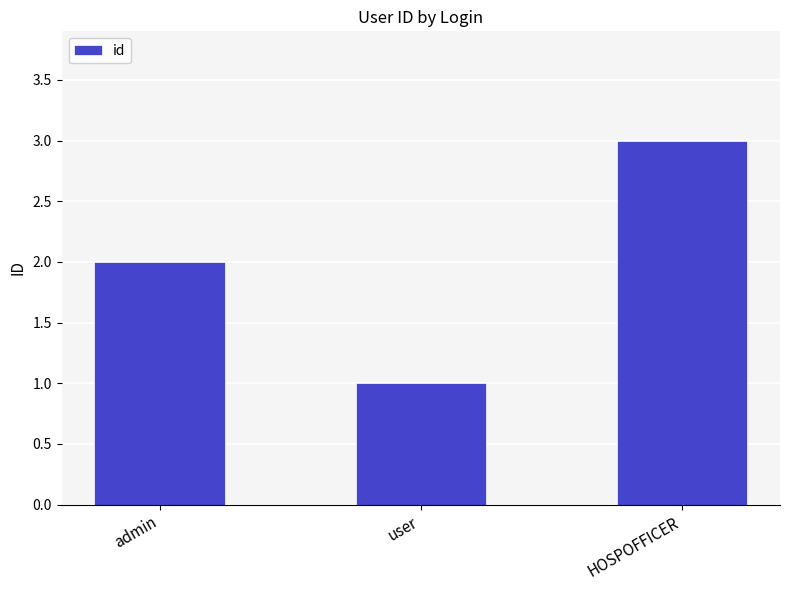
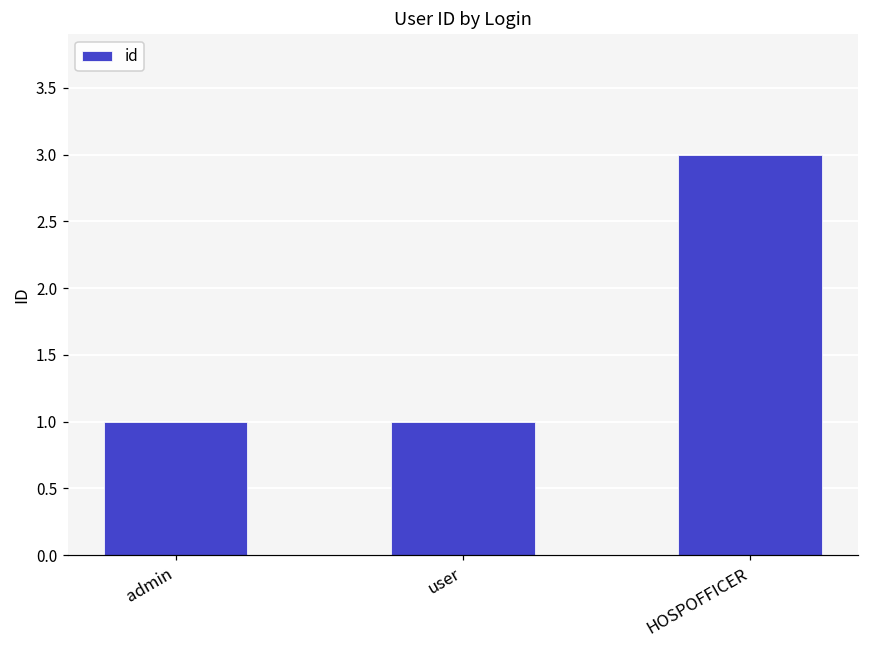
admin: 2 -> 1
